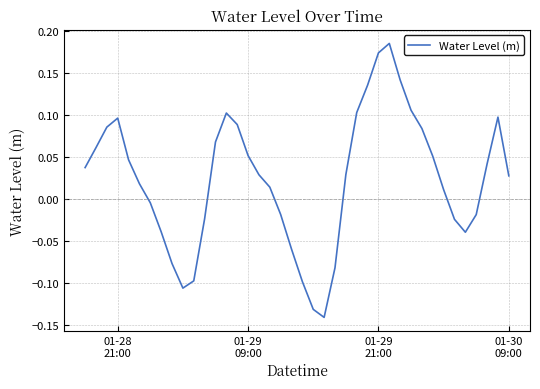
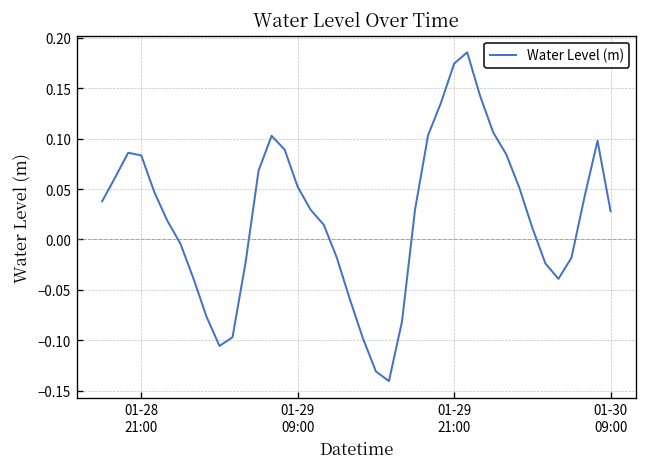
01-28 21:00: 0.10 -> 0.08
